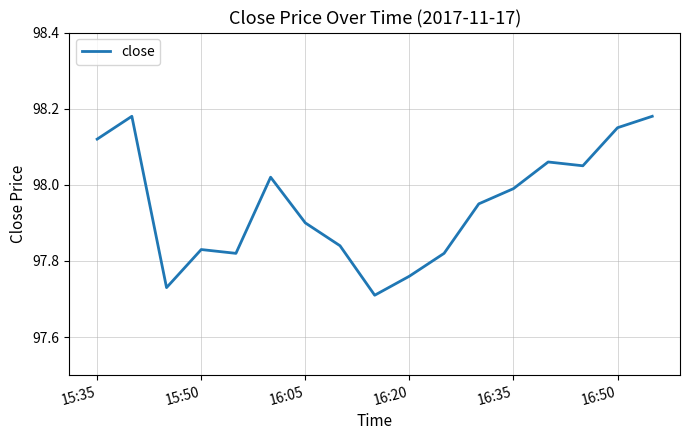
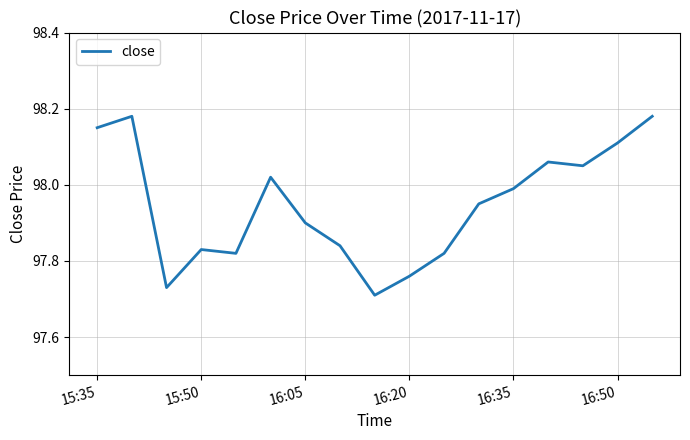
15:35: 98.12 -> 98.15
16:50: 98.15 -> 98.11
